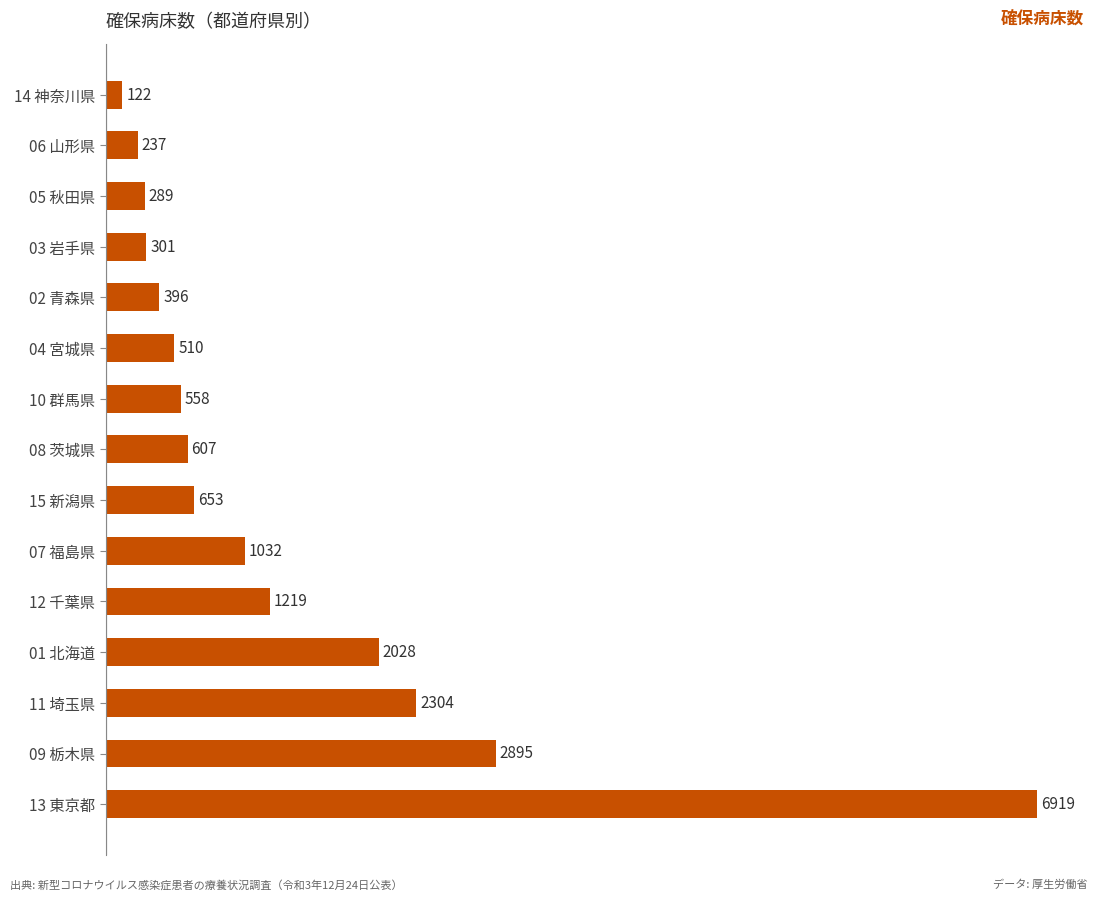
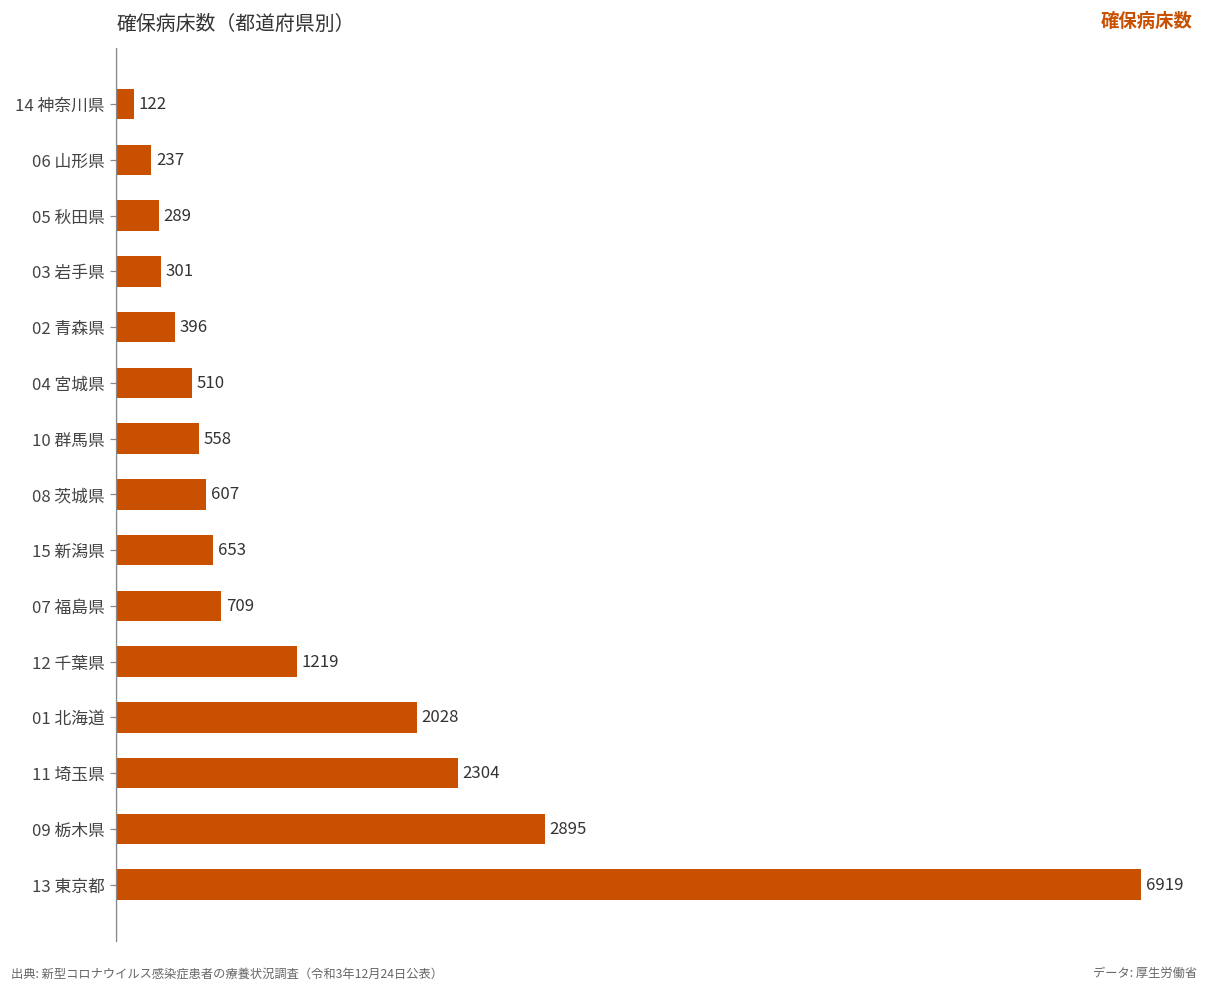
07 福島県: 1032 -> 709
